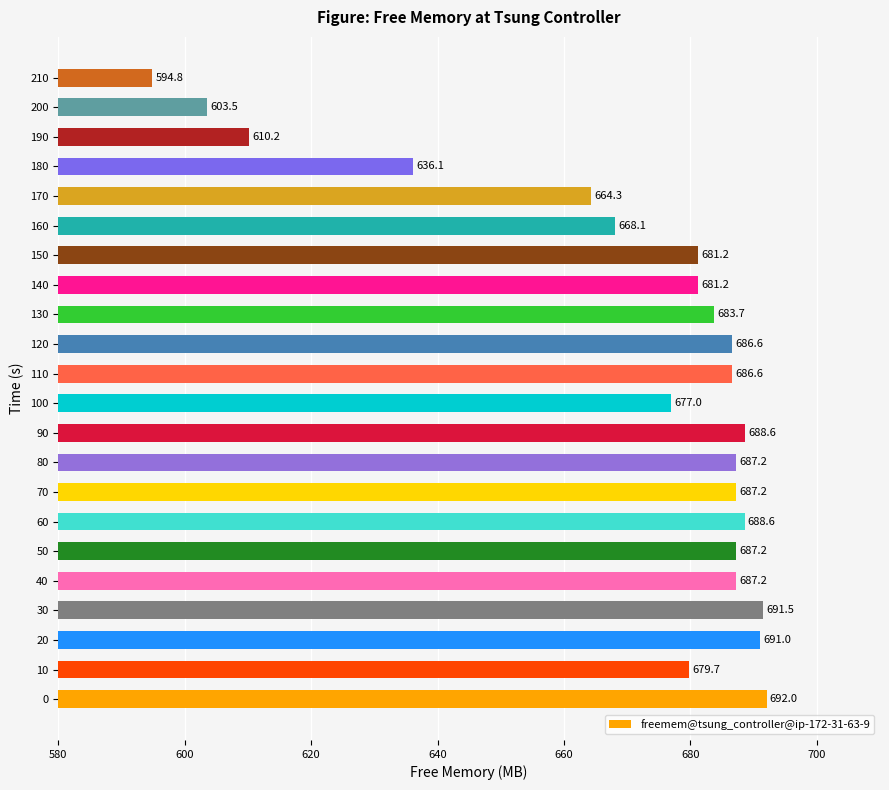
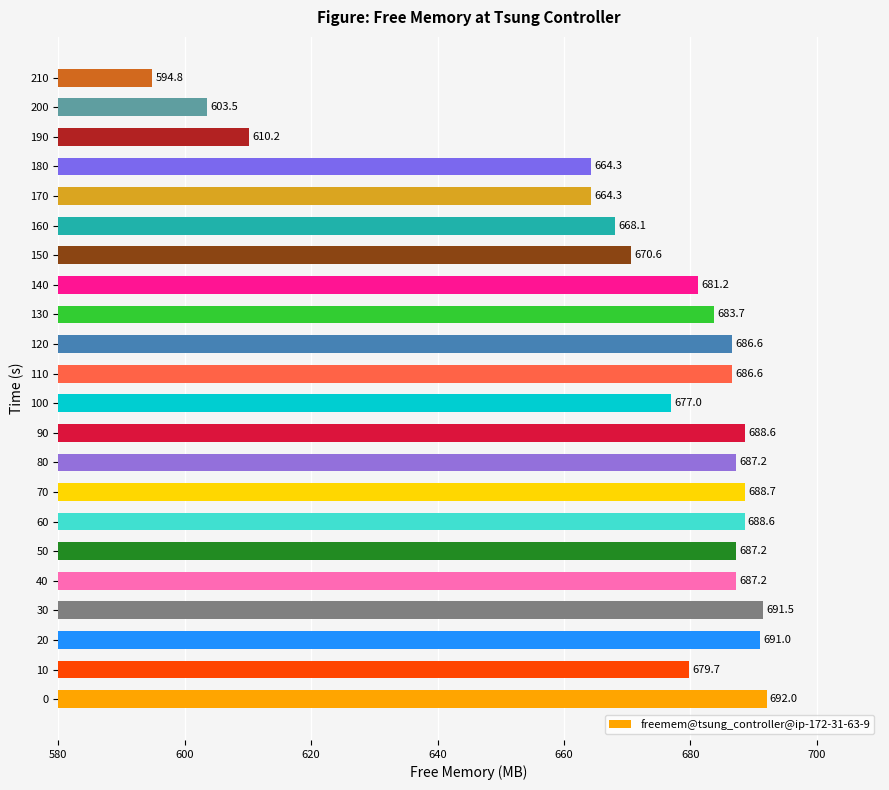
180: 636.1 -> 664.3
150: 681.2 -> 670.6
70: 687.2 -> 688.7
